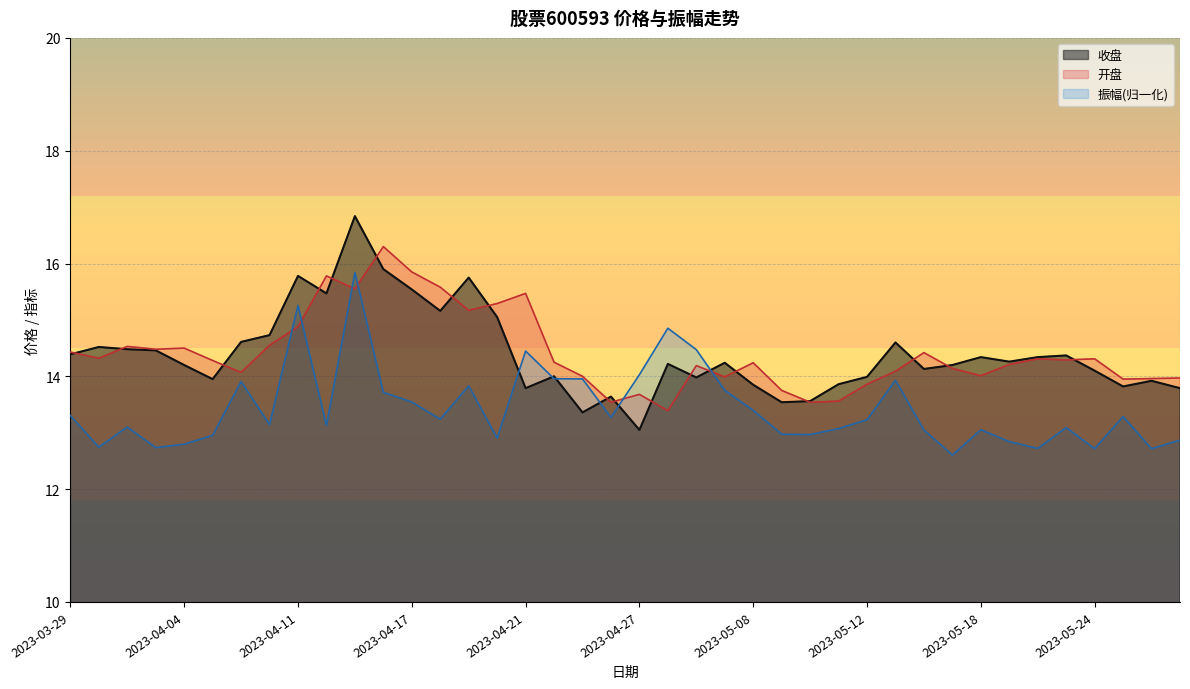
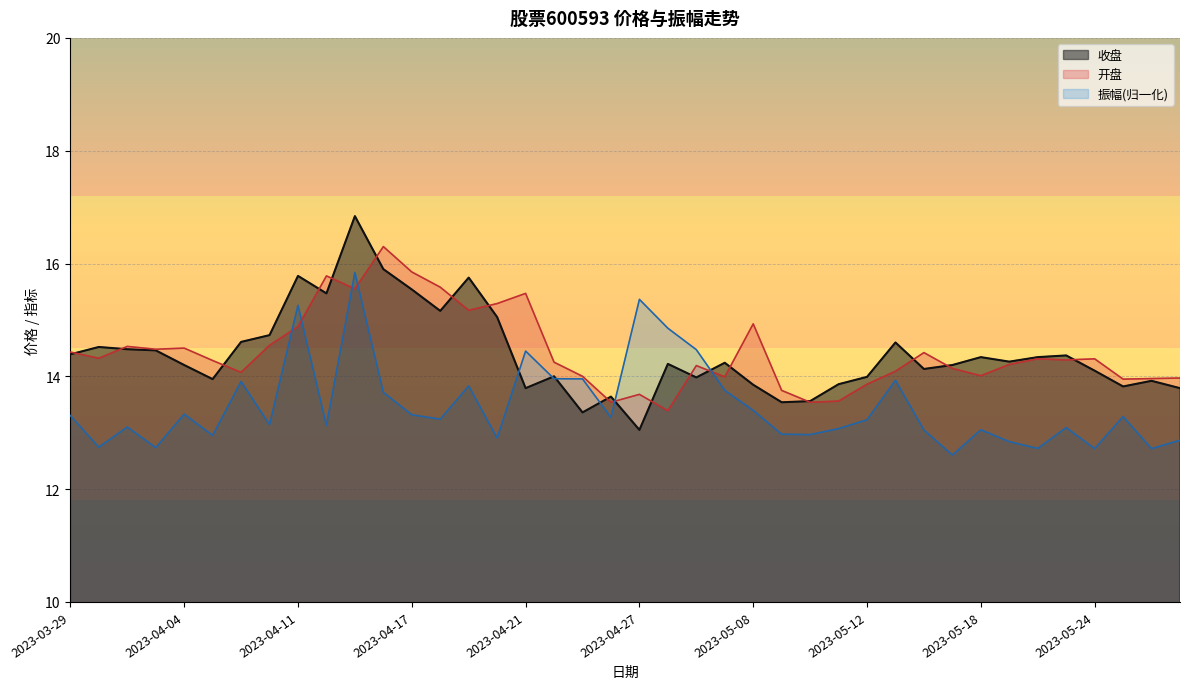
振幅(归一化), 2023-04-04: 12.8 -> 13.3
振幅(归一化), 2023-04-17: 13.5 -> 13.3
振幅(归一化), 2023-04-27: 14.0 -> 15.4
开盘, 2023-05-08: 14.2 -> 14.9
